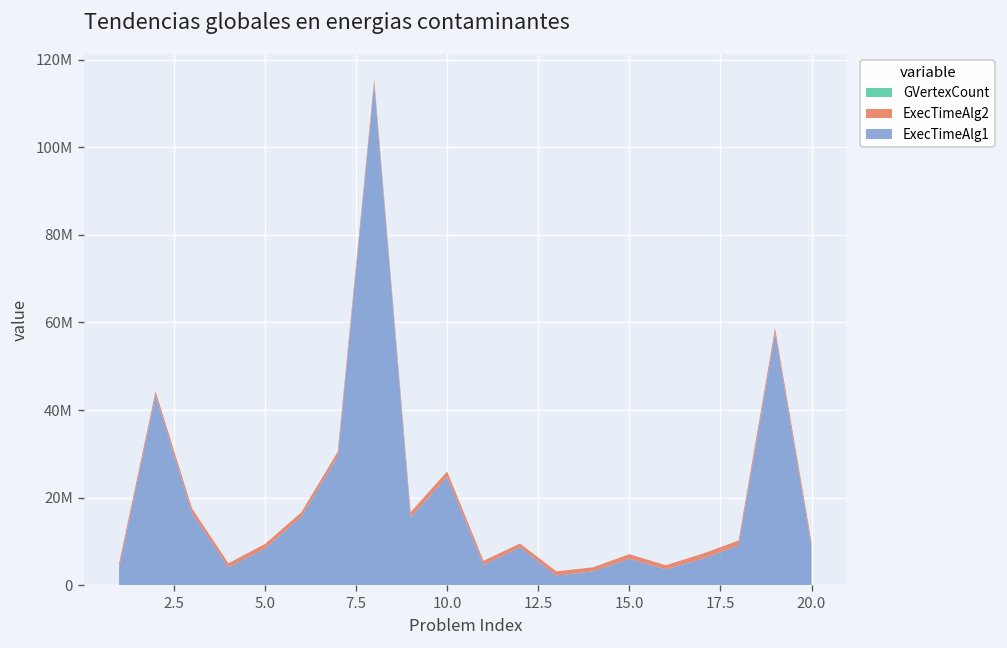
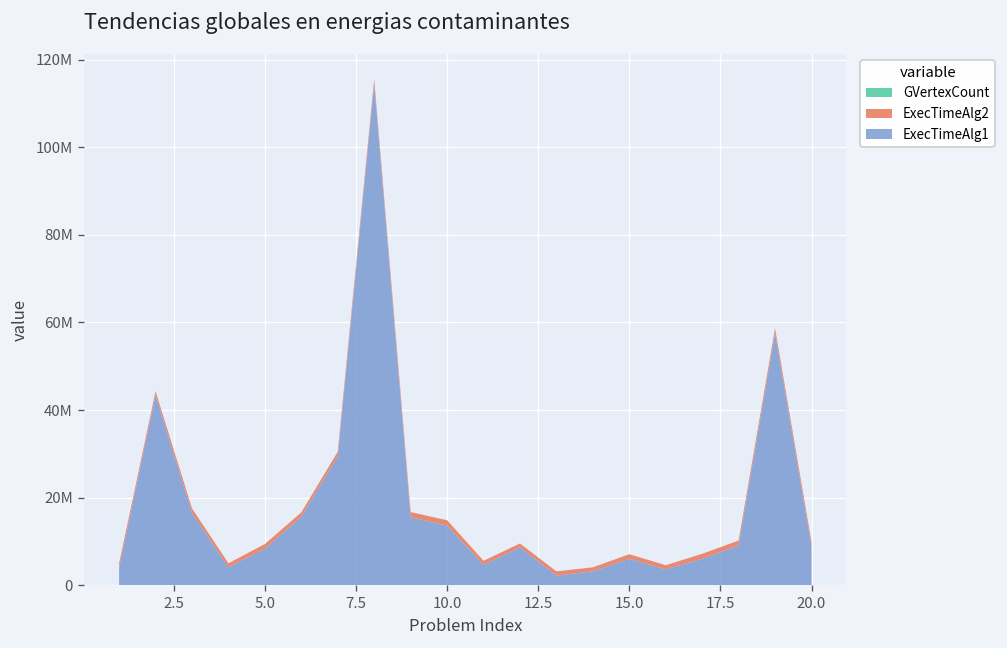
ExecTimeAlg1, 10.0: 25000000 -> 14000000
